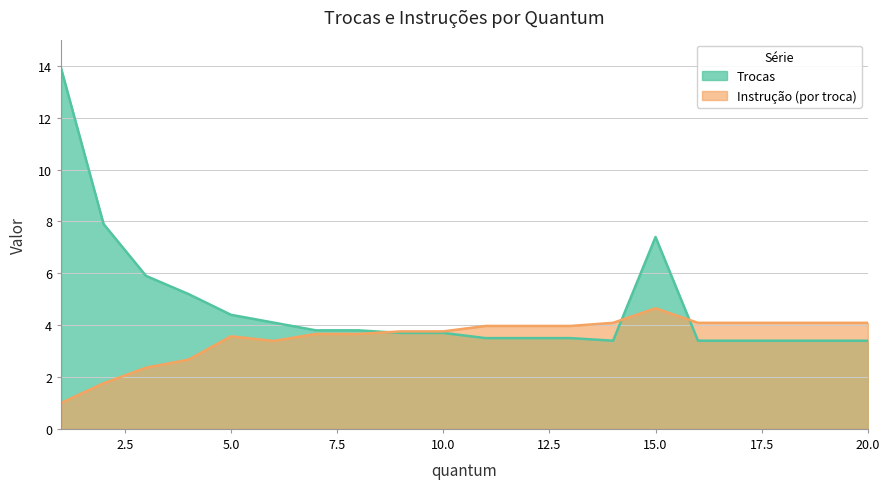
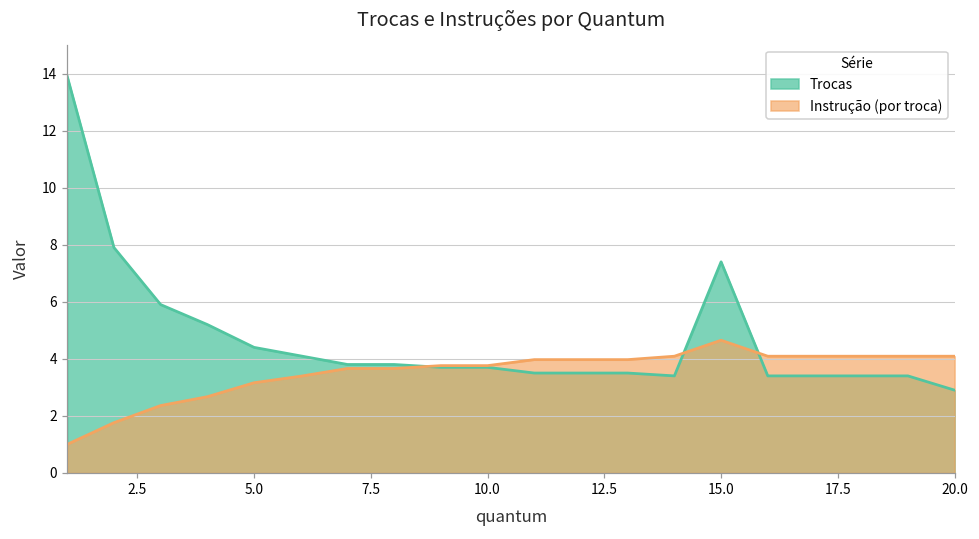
Instrução (por troca), 5.0: 3.6 -> 3.2
Trocas, 20.0: 3.4 -> 2.9
